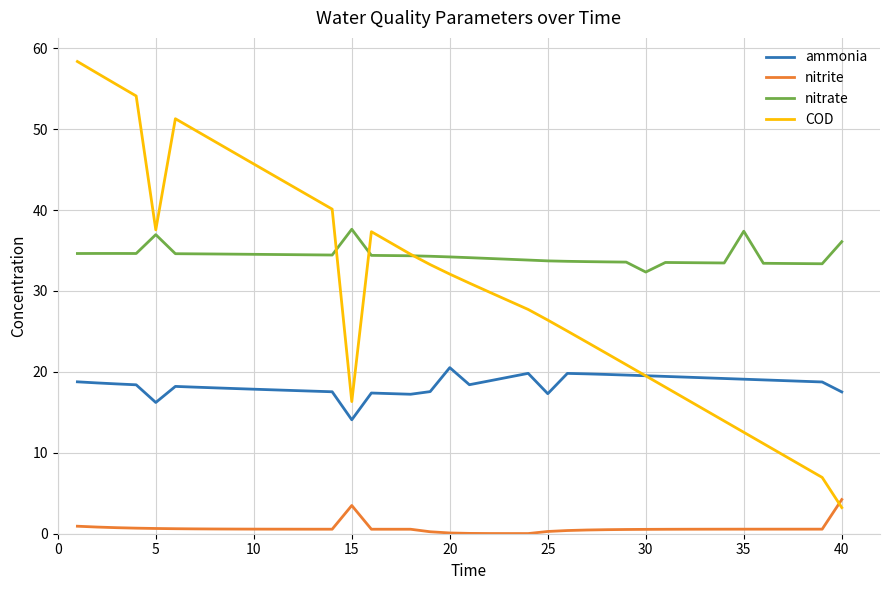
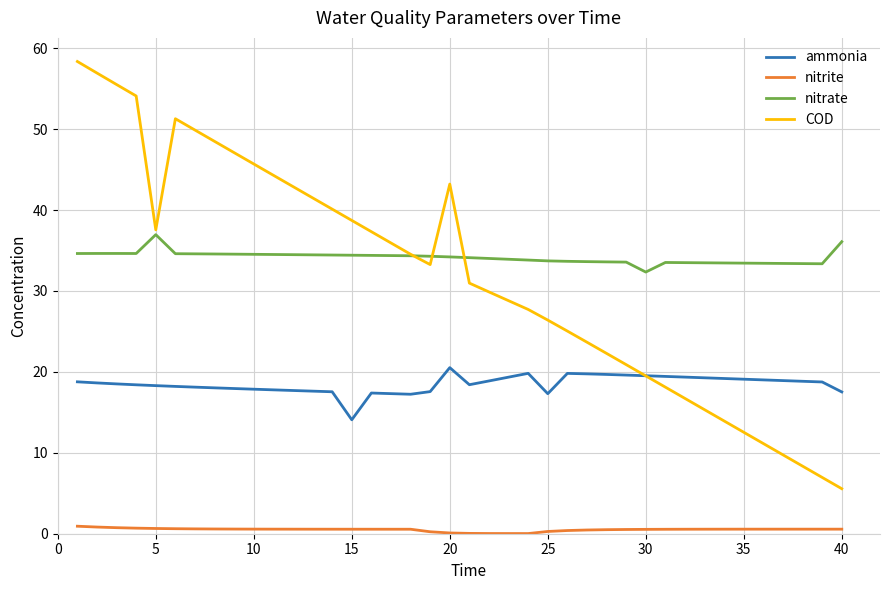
ammonia, 5: 16 -> 18
nitrite, 15: 3 -> 1
nitrate, 15: 38 -> 34
COD, 15: 16 -> 39
COD, 20: 32 -> 43
nitrate, 35: 37 -> 33
nitrite, 40: 4 -> 1
COD, 40: 3 -> 6
